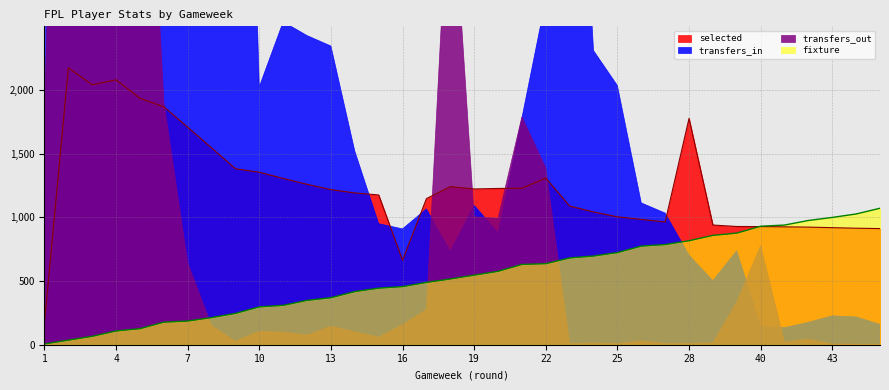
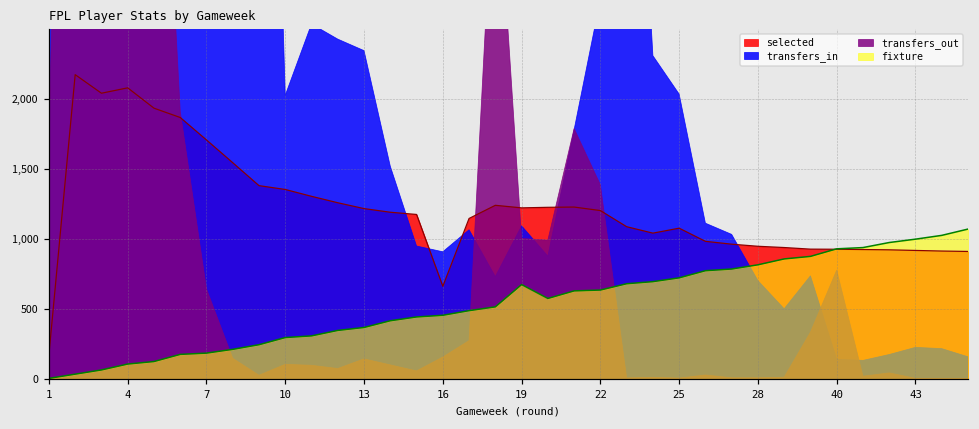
fixture, 19: 550 -> 680
selected, 22: 1,310 -> 1,200
selected, 25: 1,000 -> 1,080
selected, 28: 1,780 -> 950
